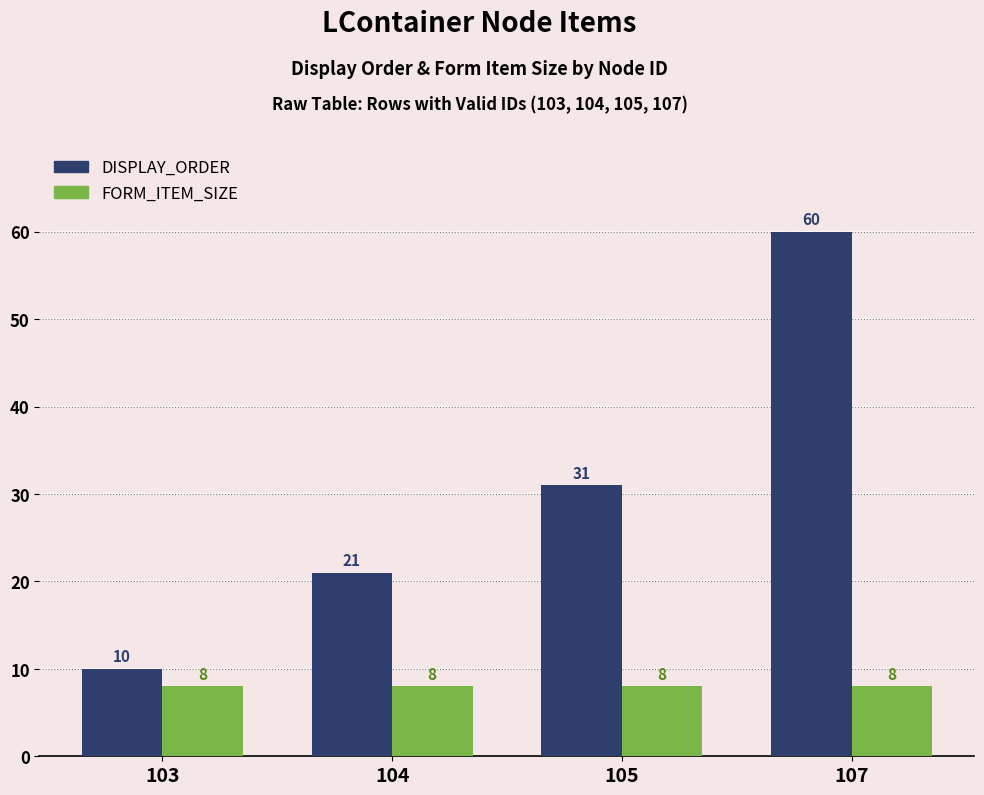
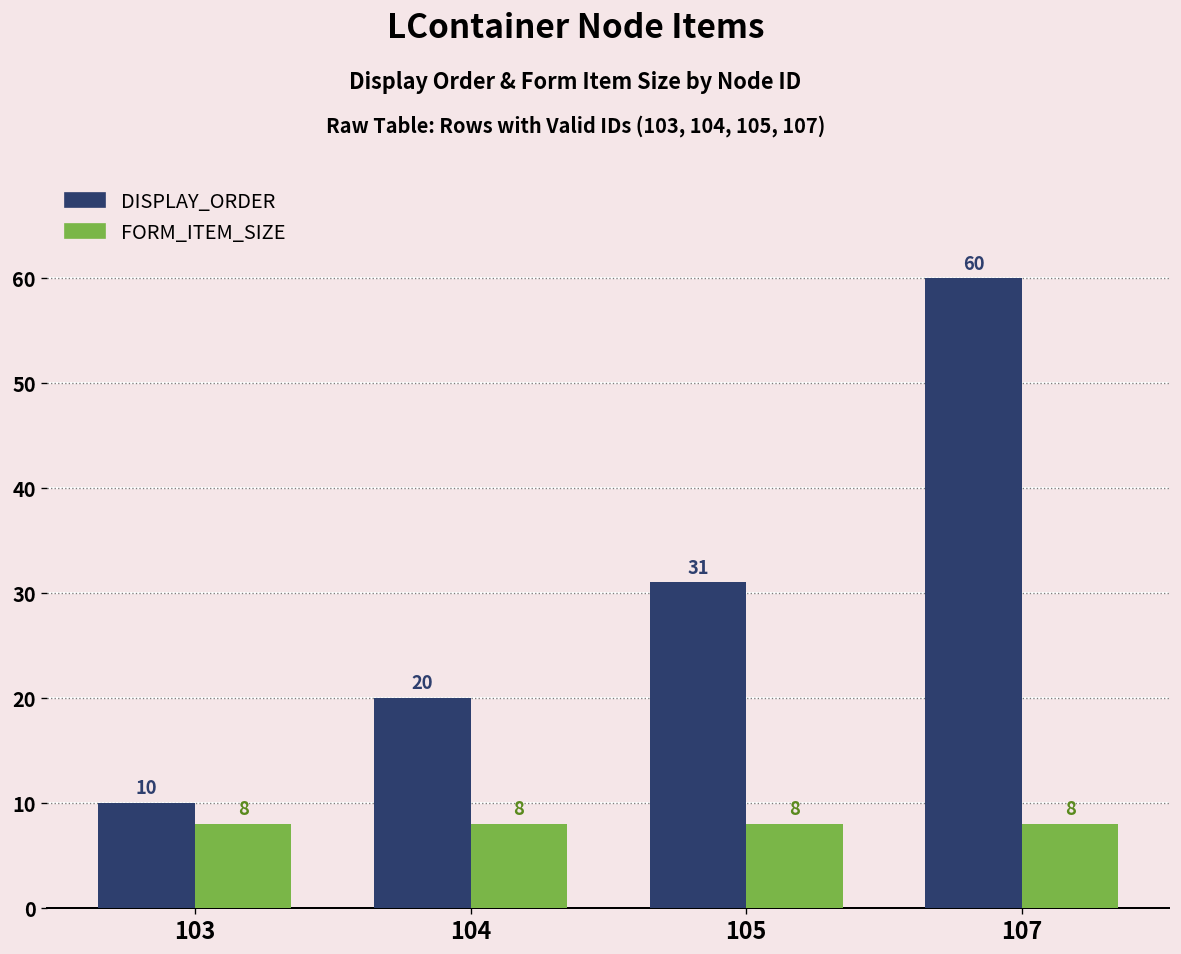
DISPLAY_ORDER, 104: 21 -> 20
